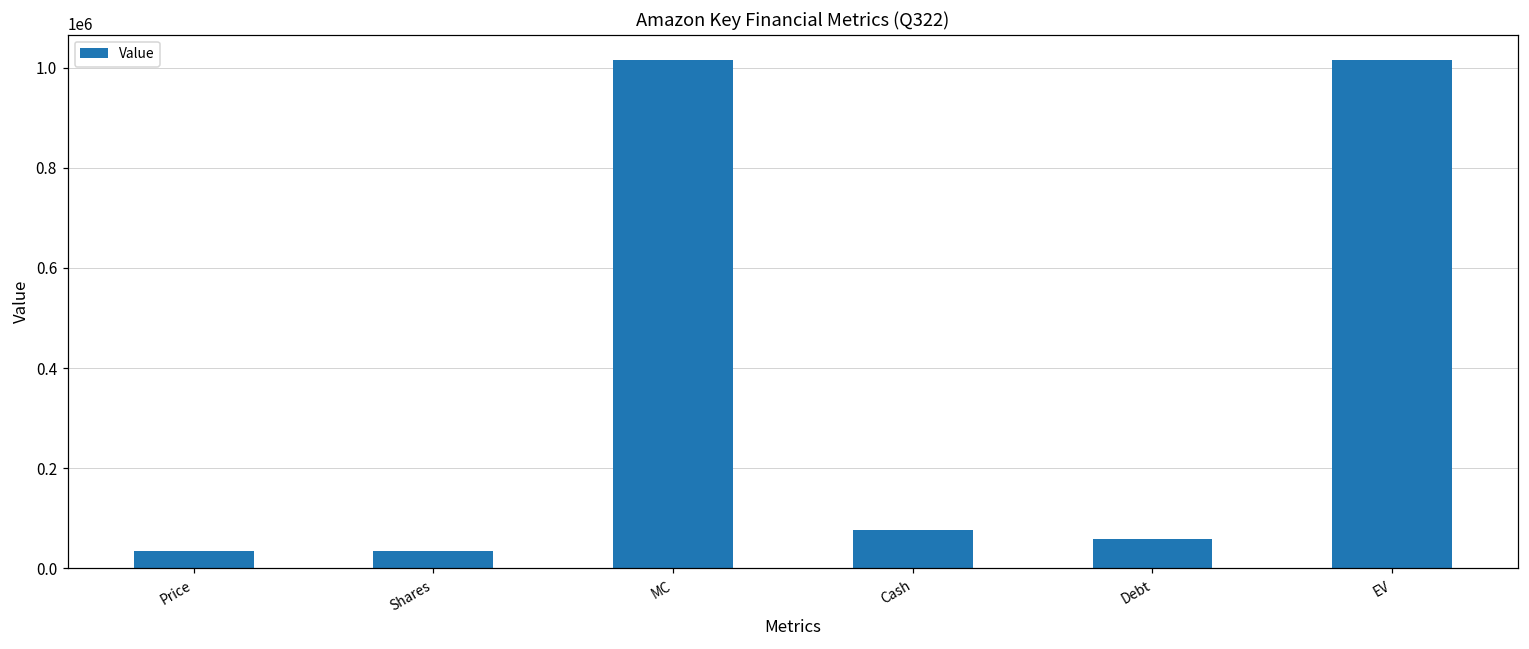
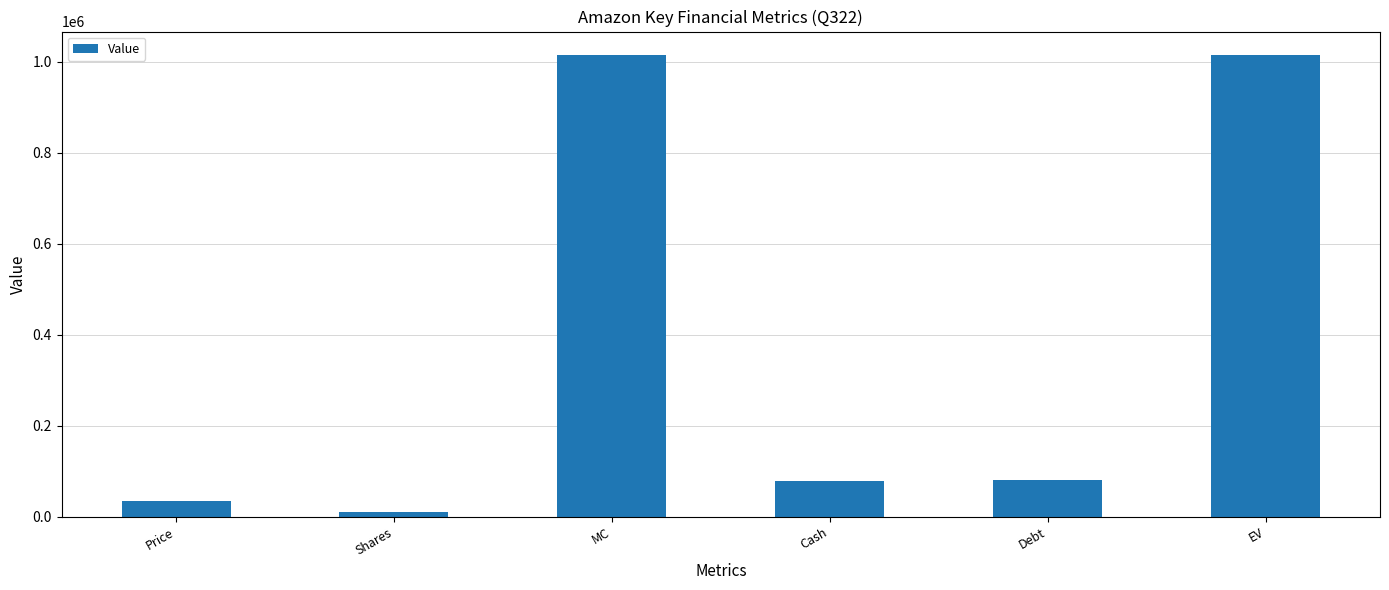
Shares: 30000 -> 10000
Debt: 60000 -> 80000
